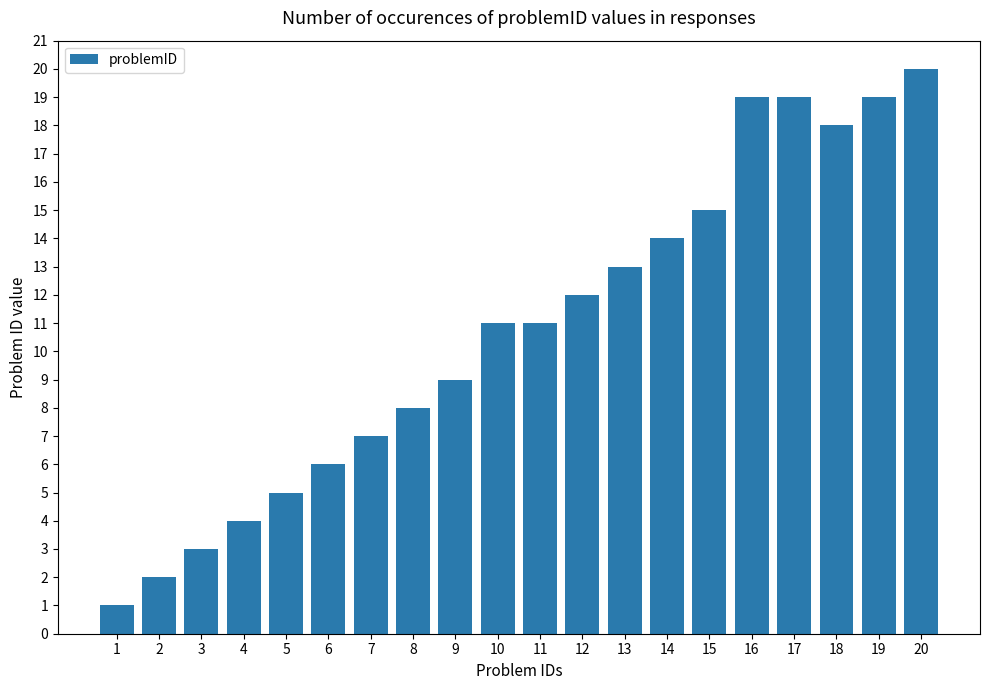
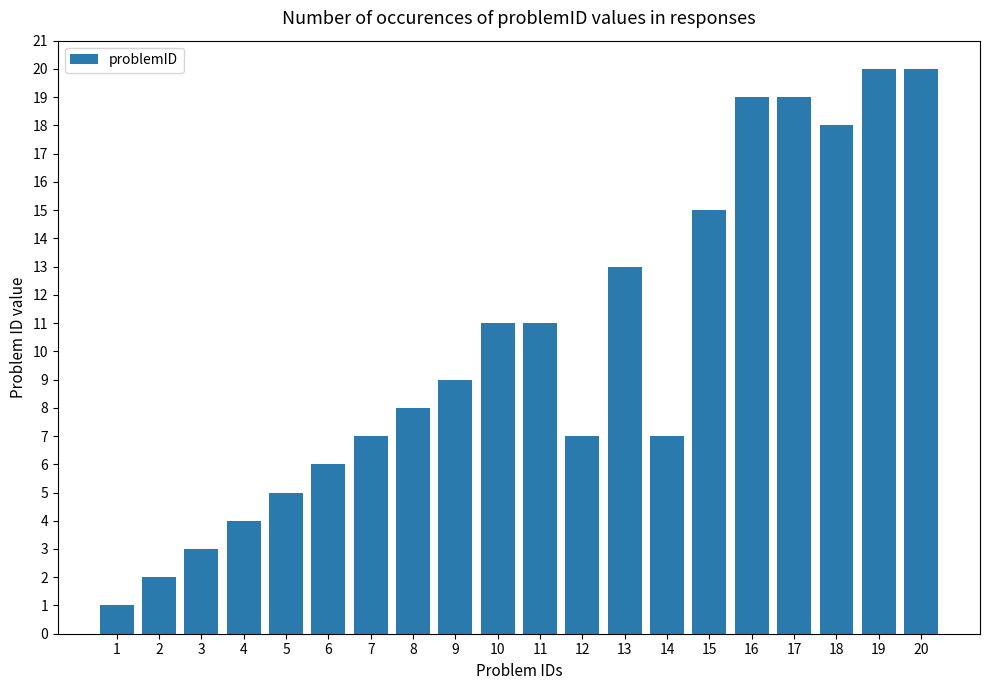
12: 12 -> 7
14: 14 -> 7
19: 19 -> 20
